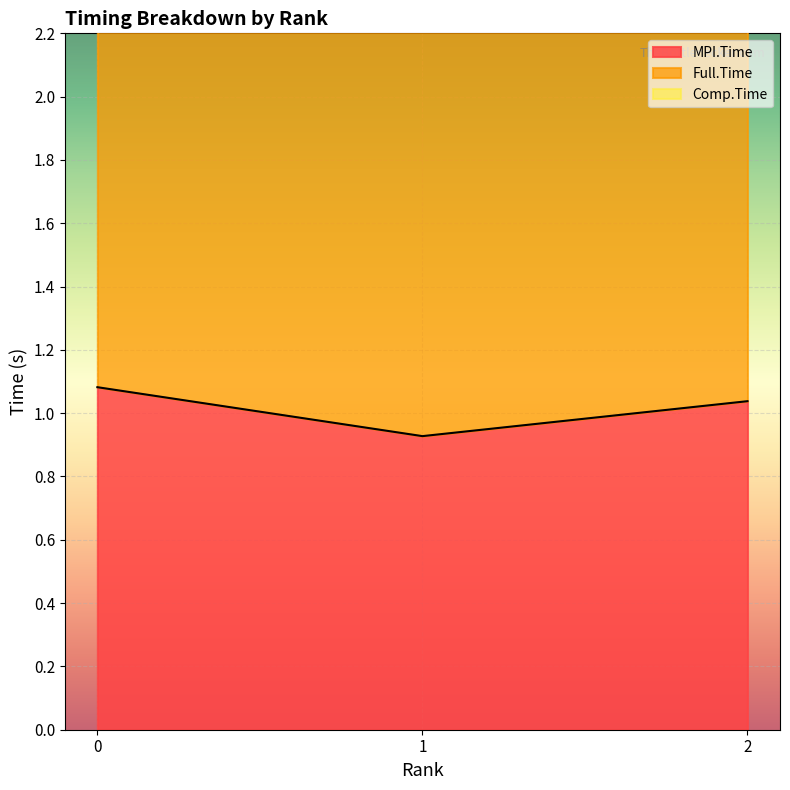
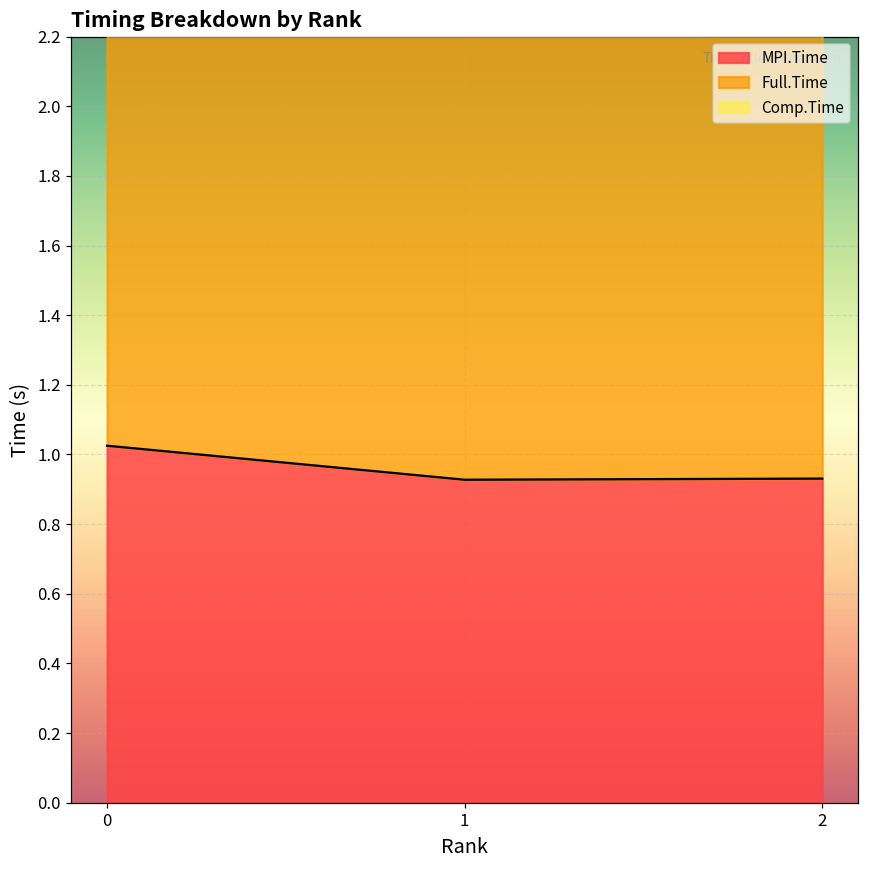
MPI.Time, 0: 1.08 -> 1.03
MPI.Time, 2: 1.04 -> 0.93
